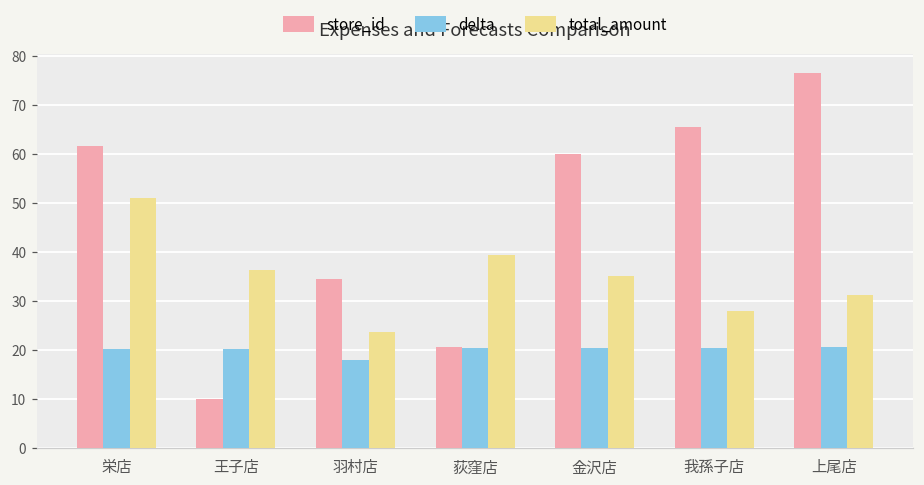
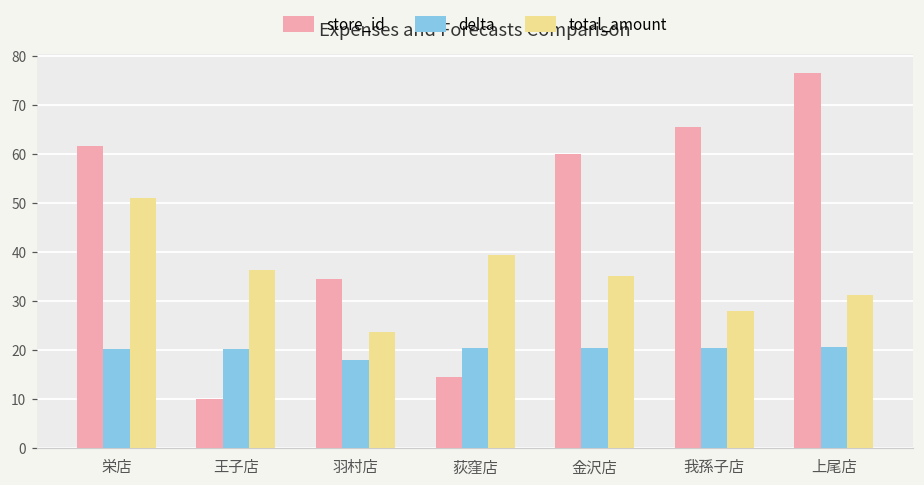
store_id, 荻窪店: 21 -> 15
